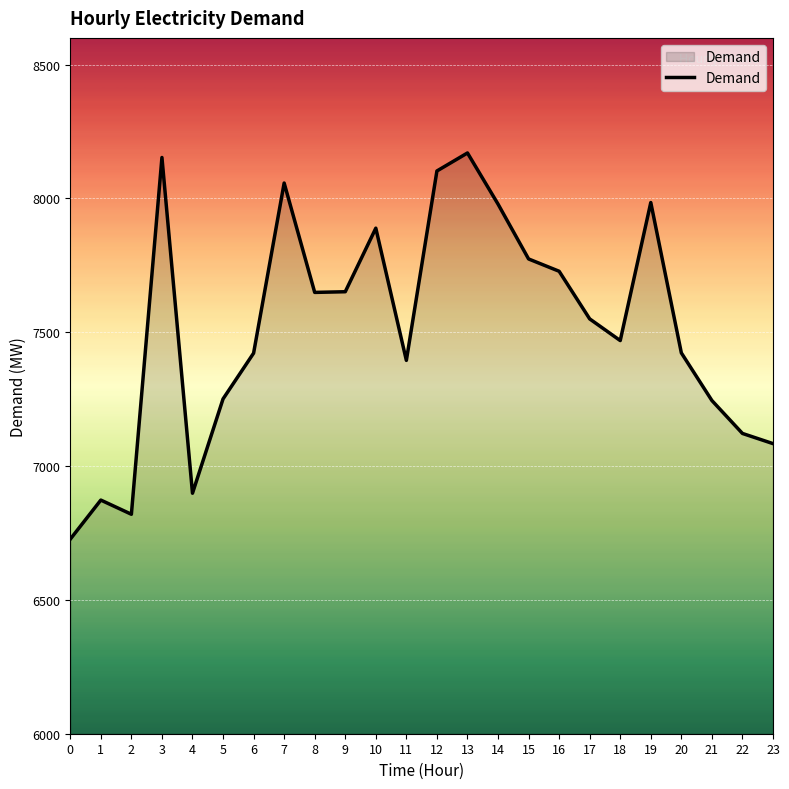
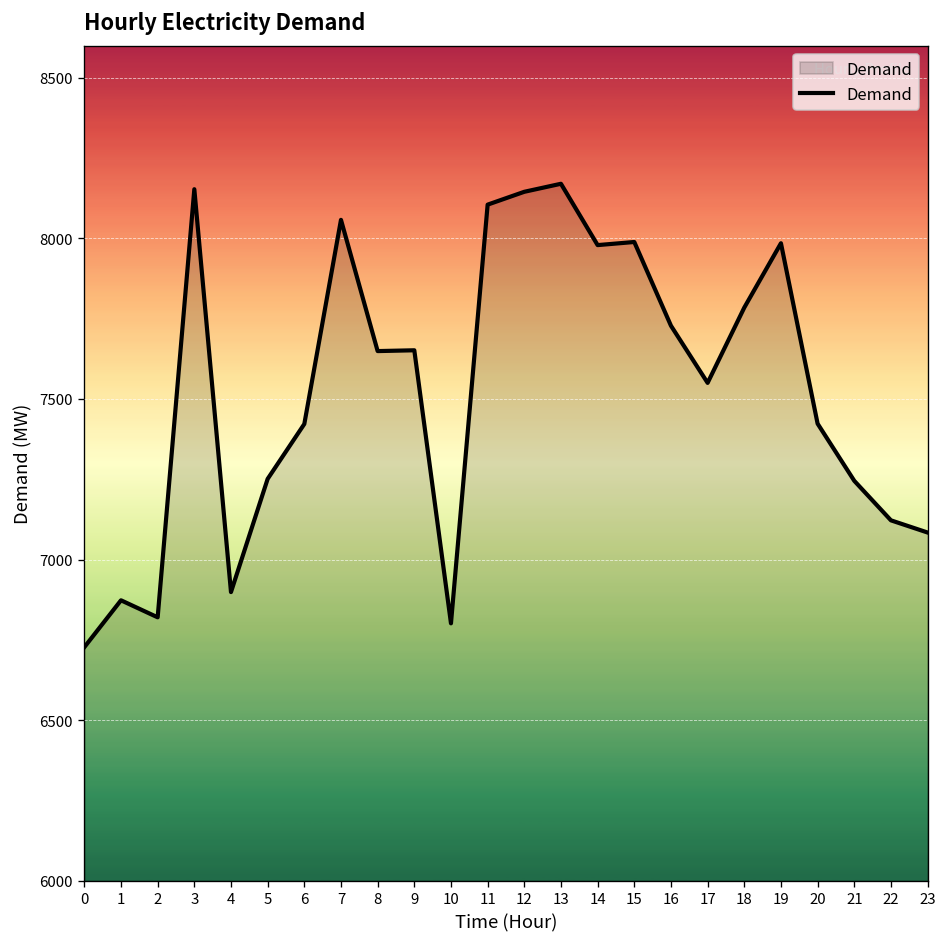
10: 7890 -> 6800
11: 7400 -> 8110
12: 8100 -> 8150
15: 7770 -> 7990
18: 7470 -> 7780
